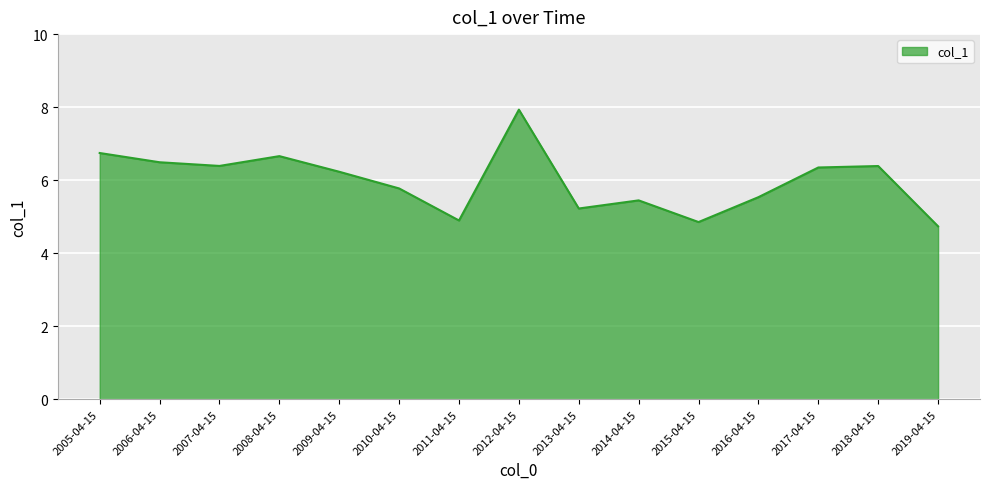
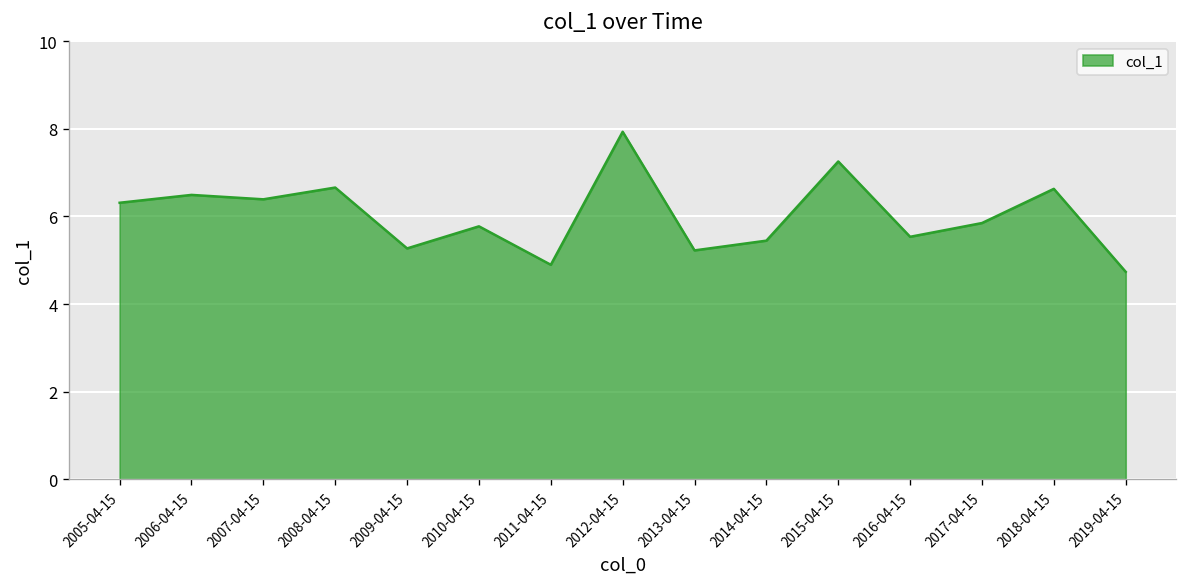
2005-04-15: 6.7 -> 6.3
2009-04-15: 6.2 -> 5.3
2015-04-15: 4.9 -> 7.3
2017-04-15: 6.3 -> 5.8
2018-04-15: 6.4 -> 6.6
